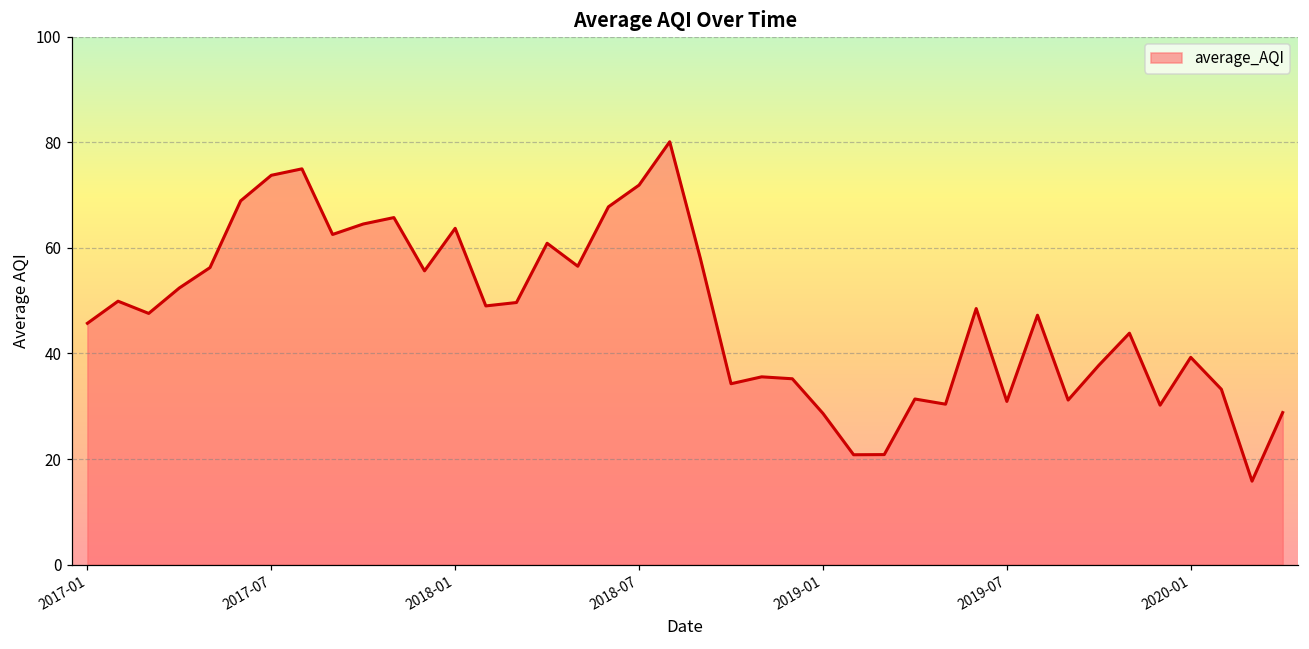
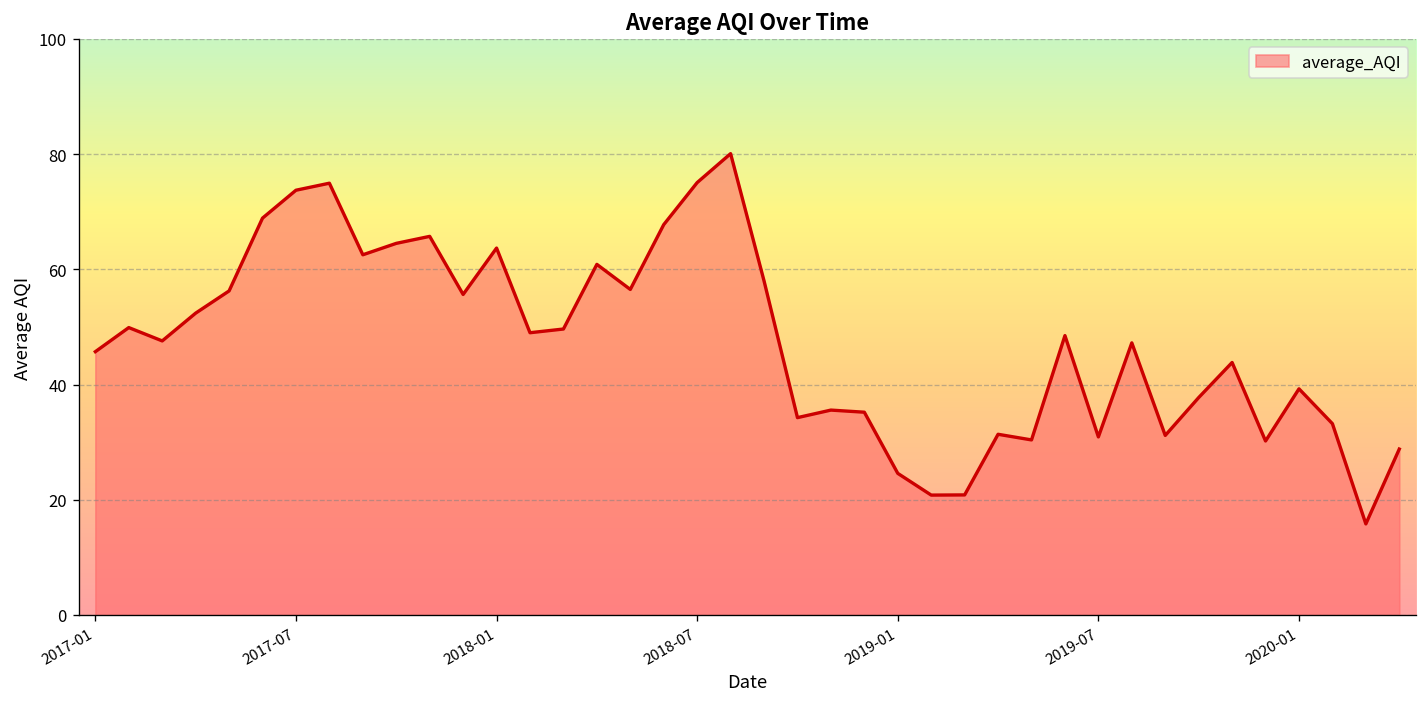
2018-07: 72 -> 75
2019-01: 29 -> 25
